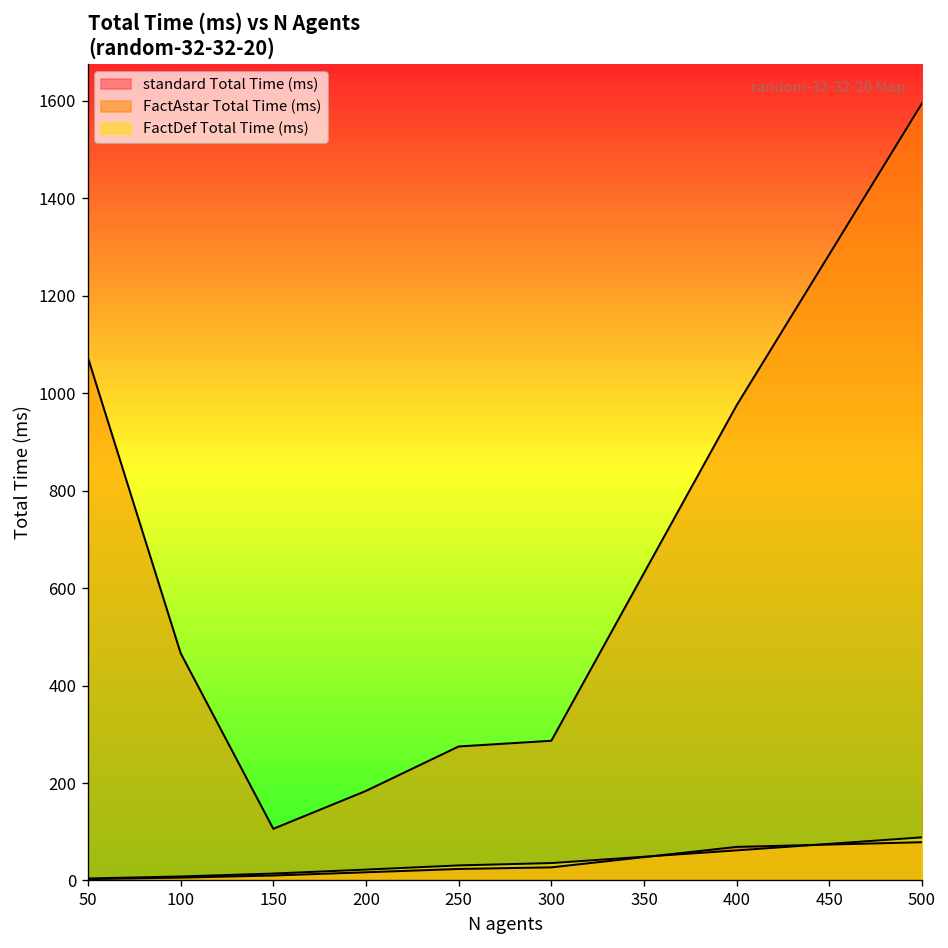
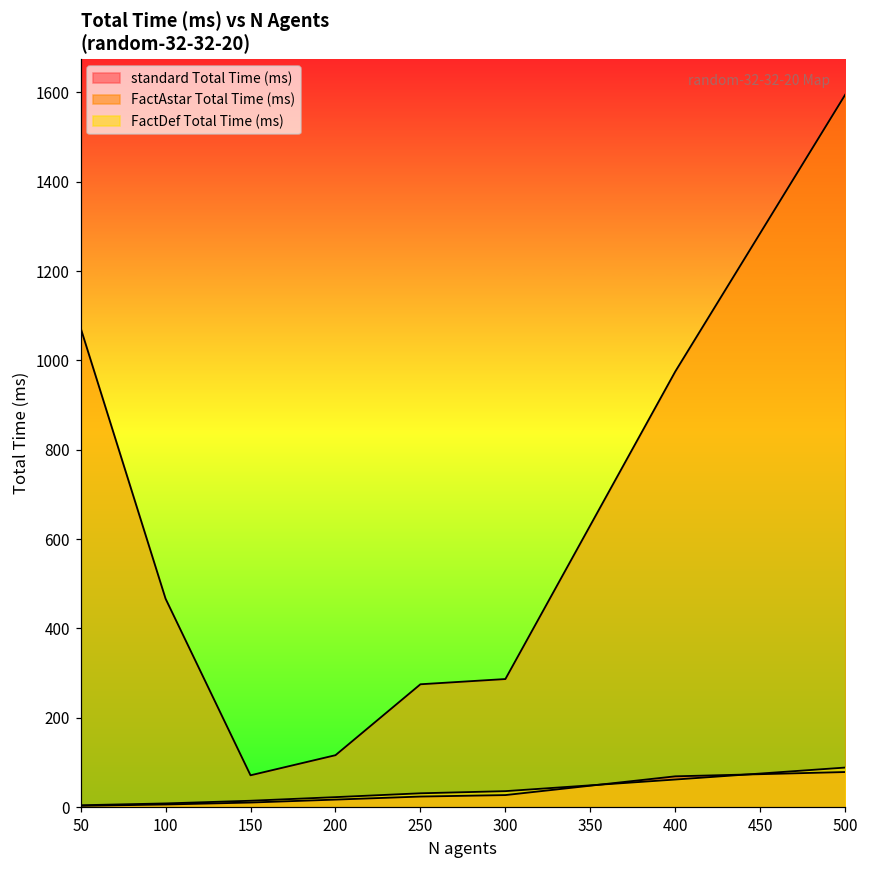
FactAstar Total Time (ms), 150: 110 -> 70
FactAstar Total Time (ms), 200: 180 -> 120
